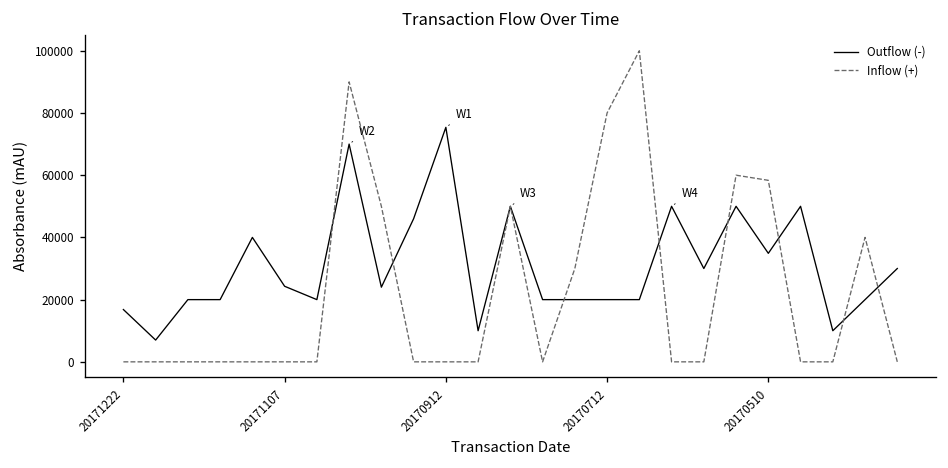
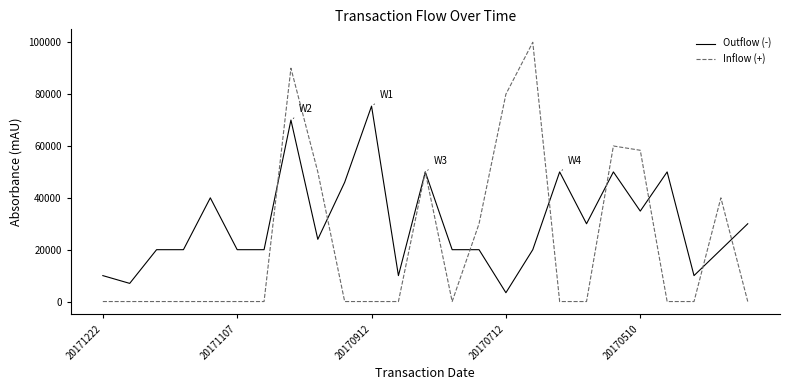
Outflow (-), 20171222: 17000 -> 10000
Outflow (-), 20171107: 24000 -> 20000
Outflow (-), 20170712: 20000 -> 3000
